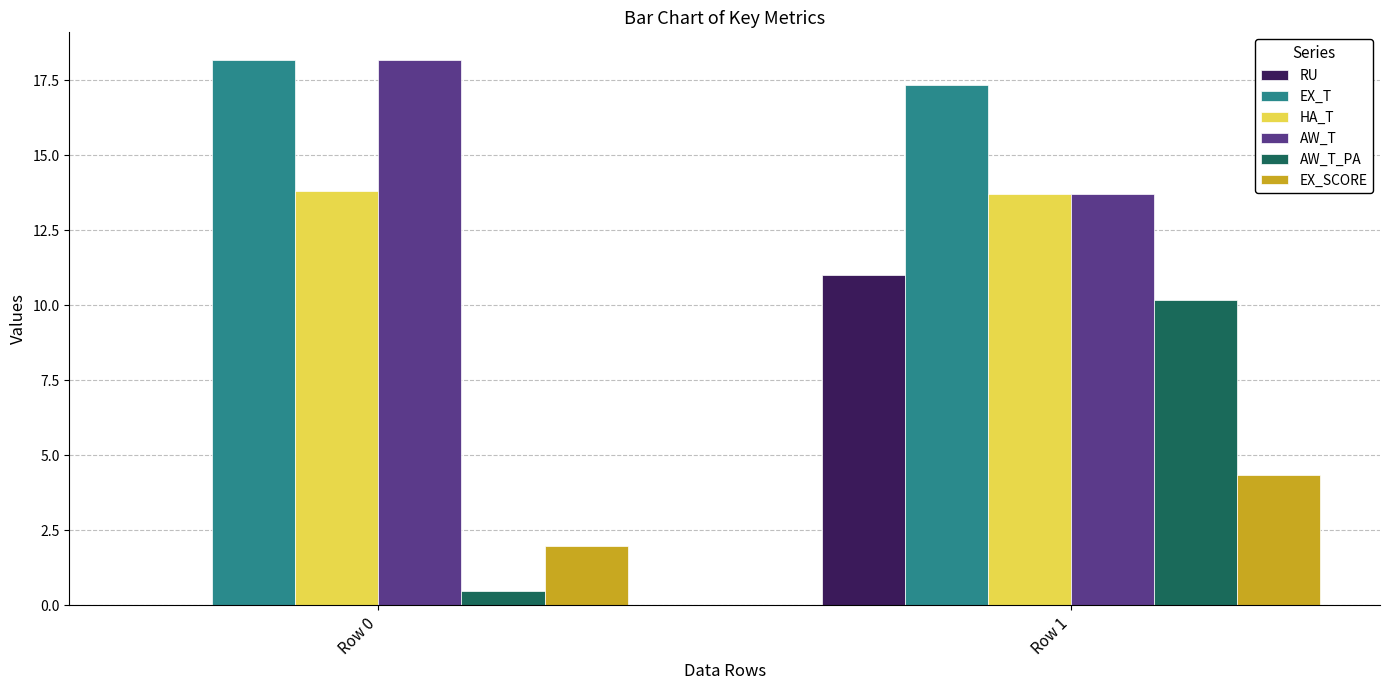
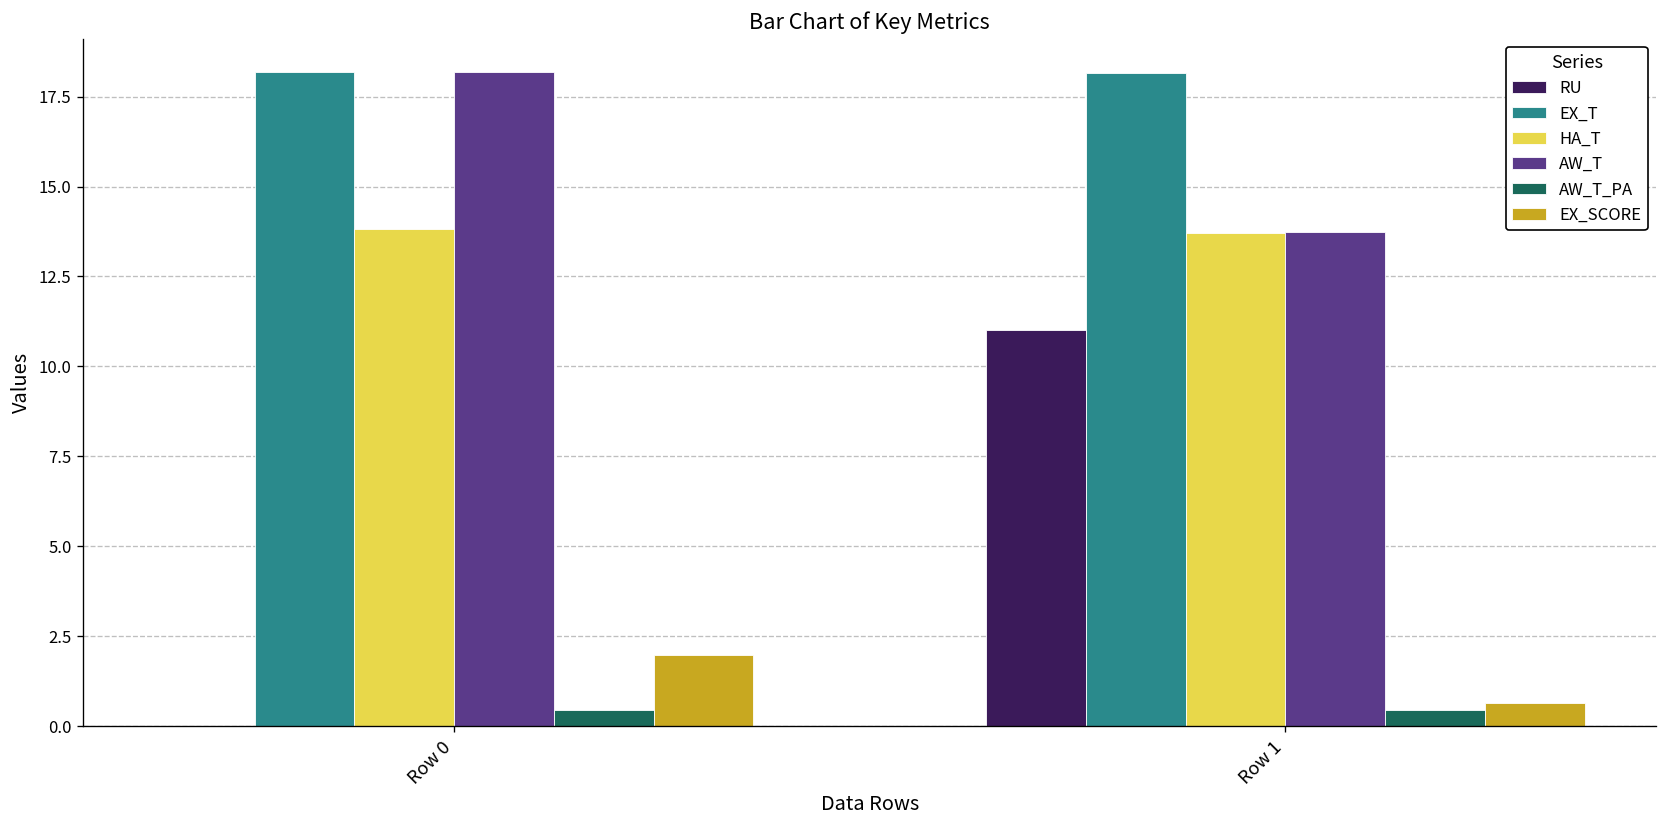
EX_T, Row 1: 17.4 -> 18.2
AW_T_PA, Row 1: 10.2 -> 0.5
EX_SCORE, Row 1: 4.3 -> 0.6
